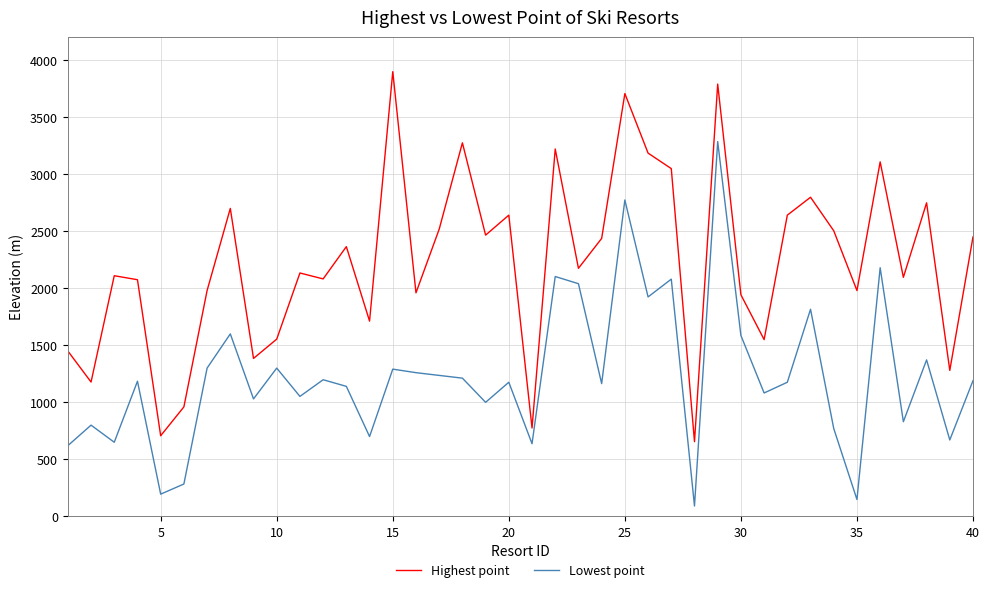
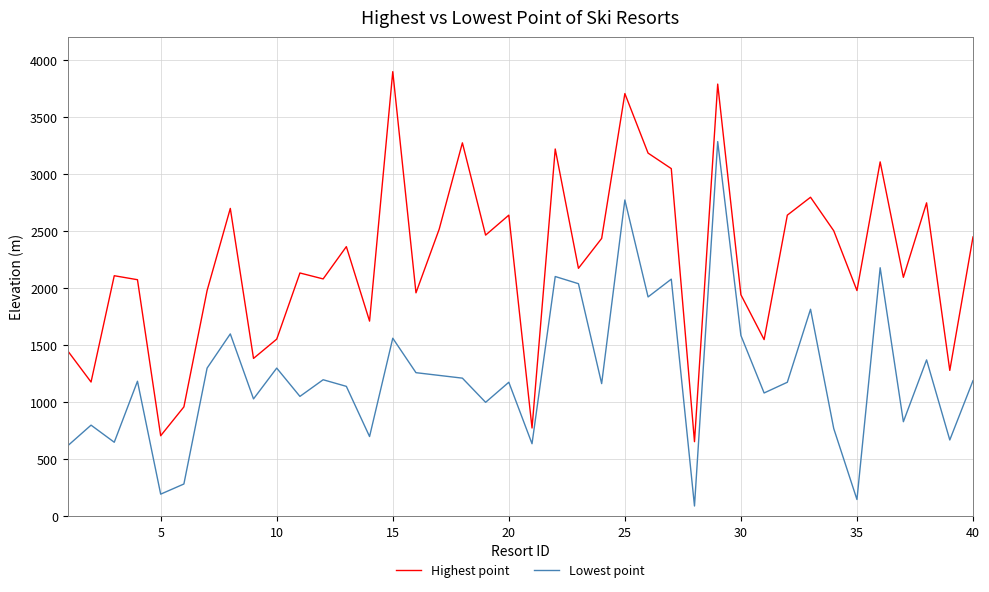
Lowest point, 15: 1290 -> 1560
